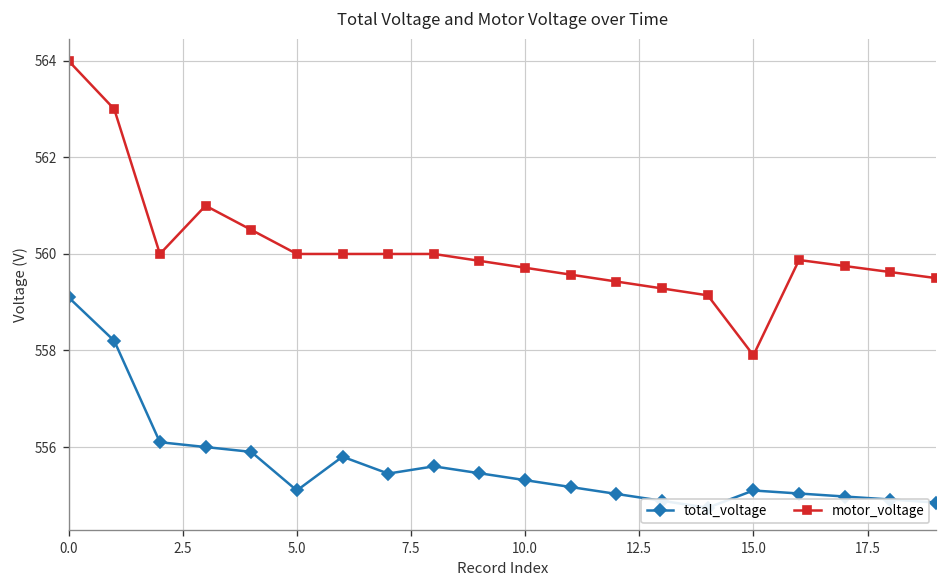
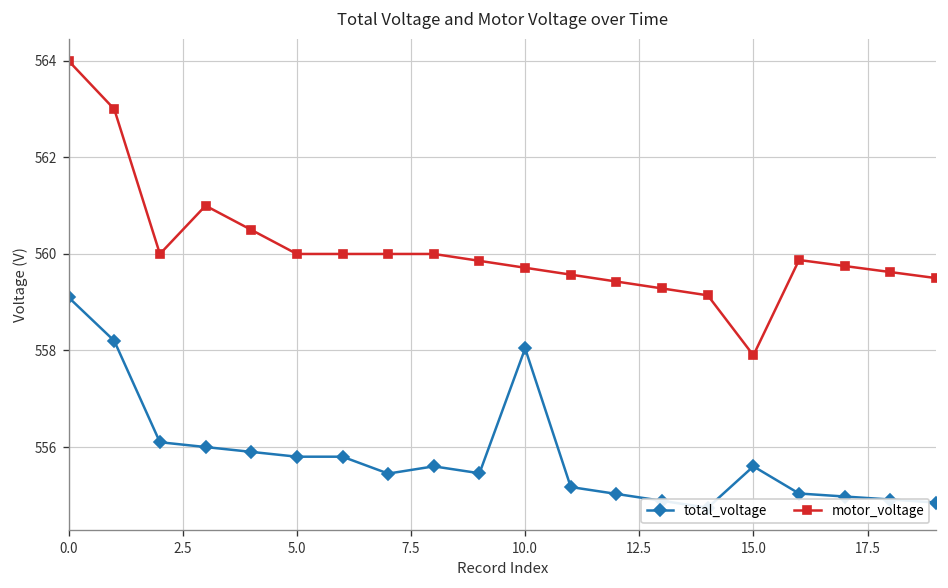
total_voltage, 5.0: 555.1 -> 555.8
total_voltage, 10.0: 555.3 -> 558.0
total_voltage, 15.0: 555.1 -> 555.6
